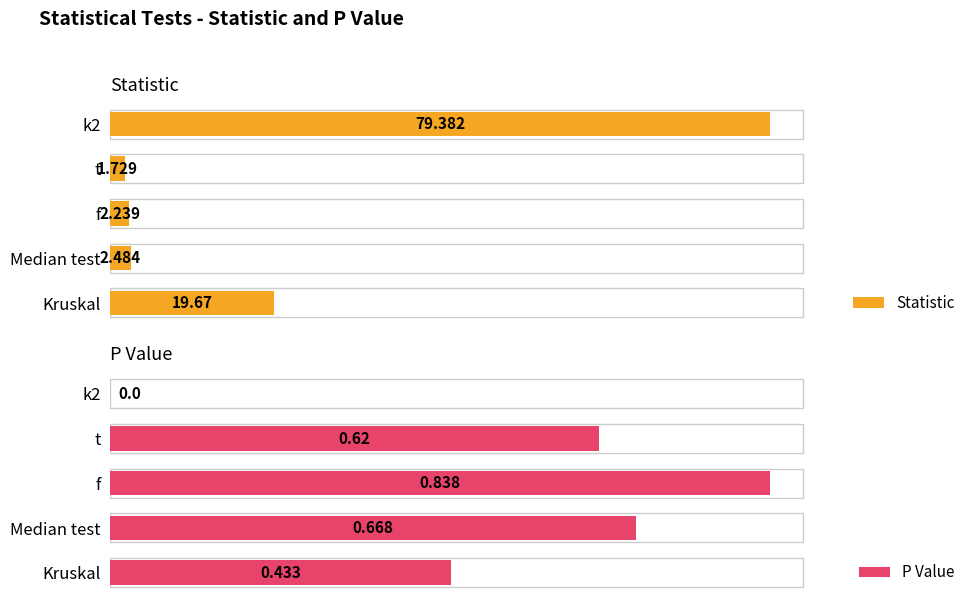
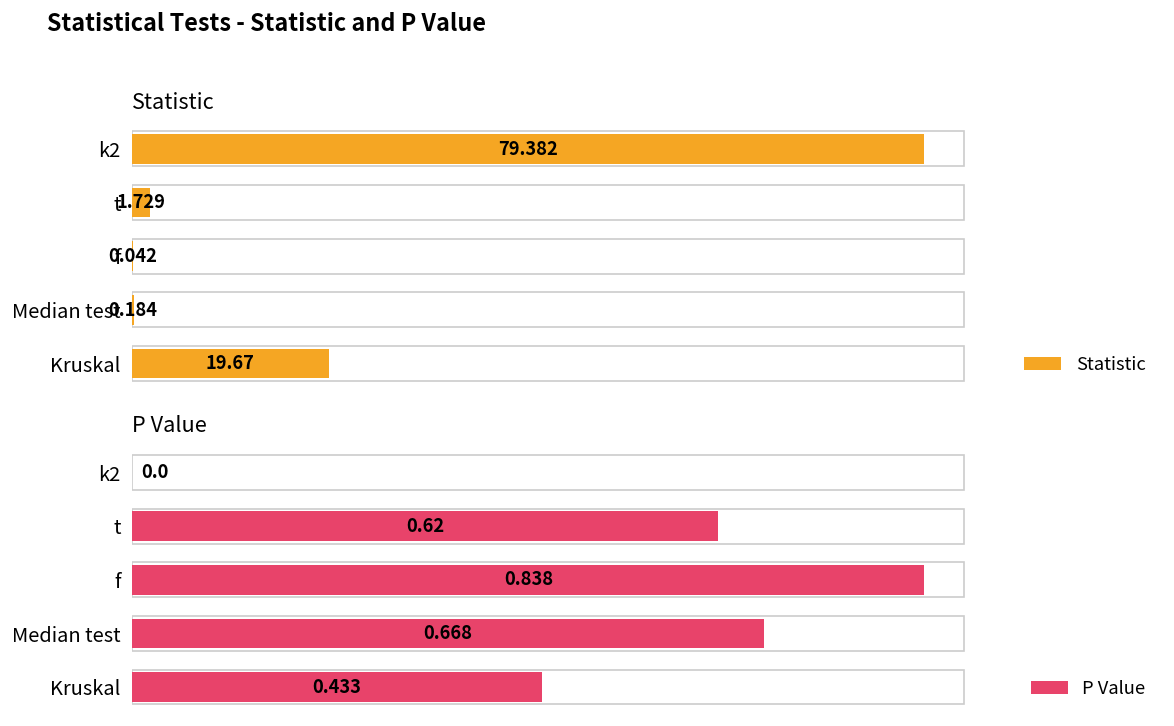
Statistic, f: 2.239 -> 0.042
Statistic, Median test: 2.484 -> 0.184
